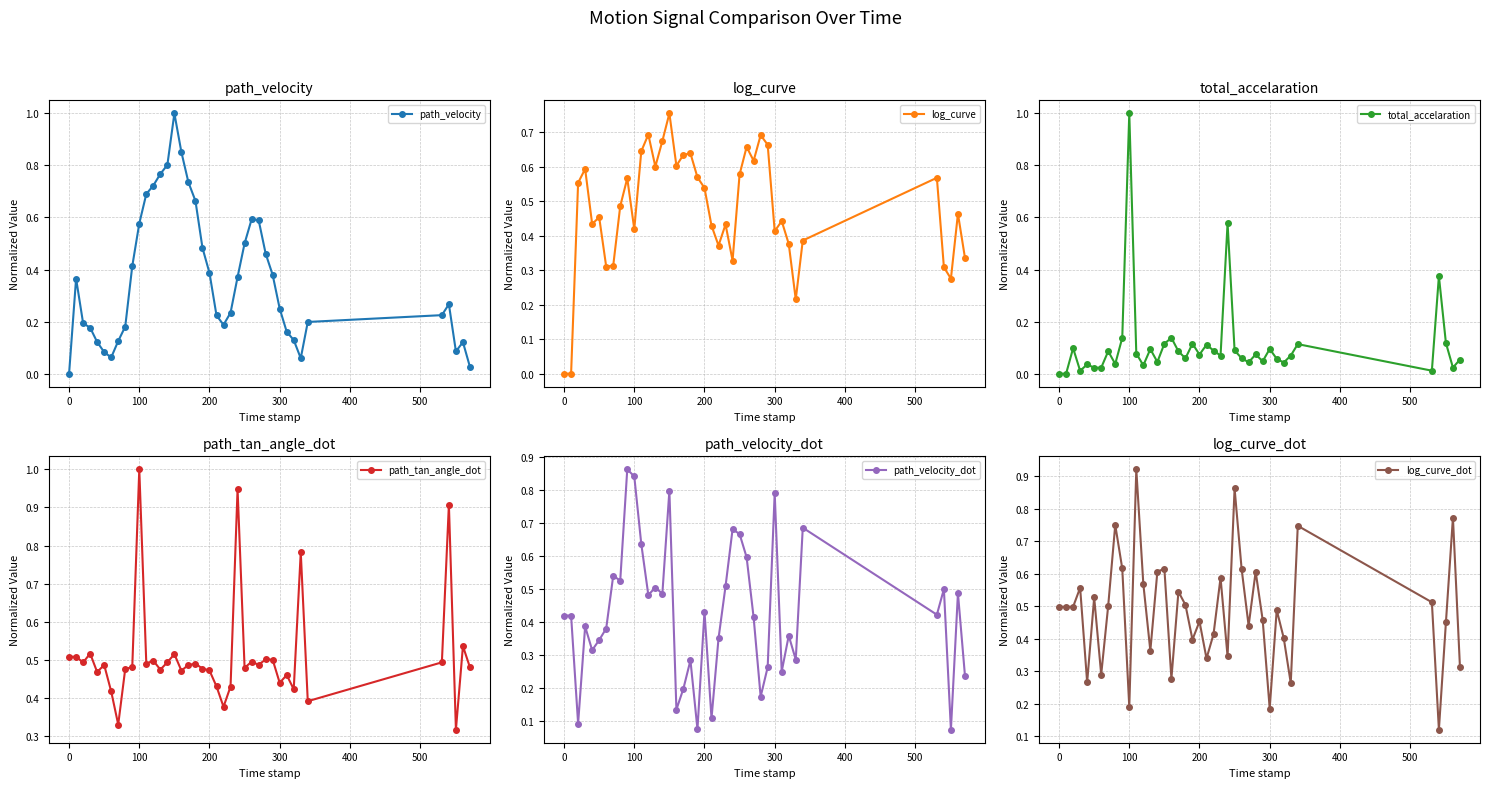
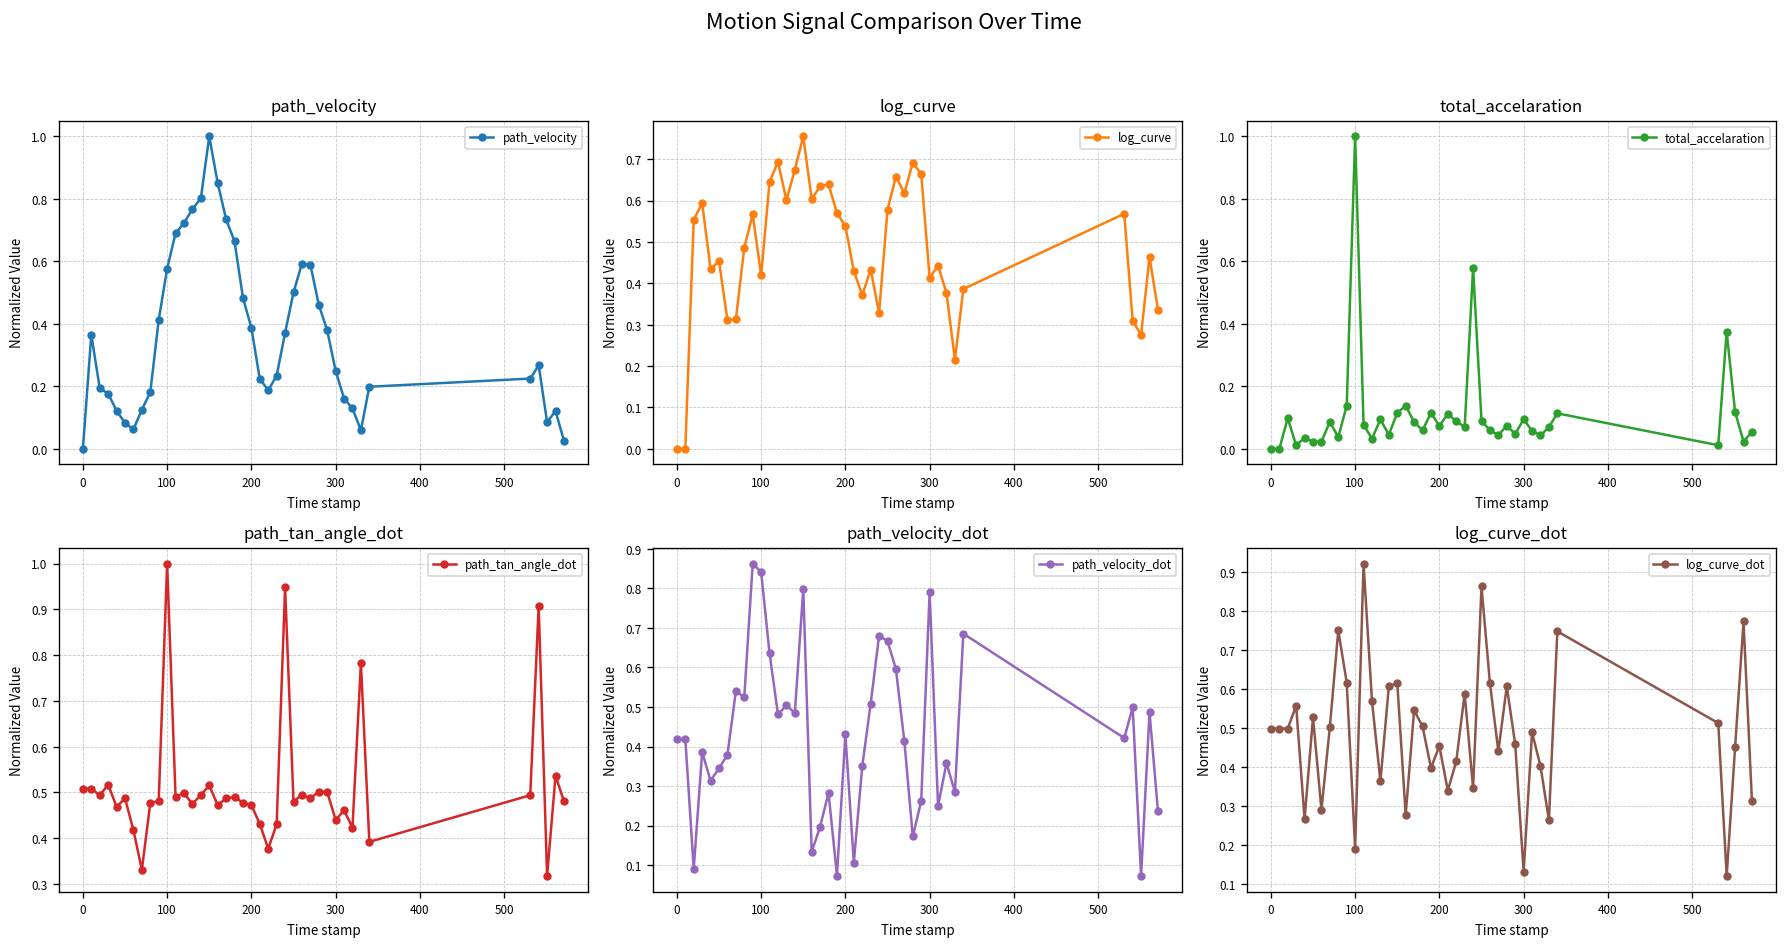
log_curve_dot, 300: 0.19 -> 0.13
